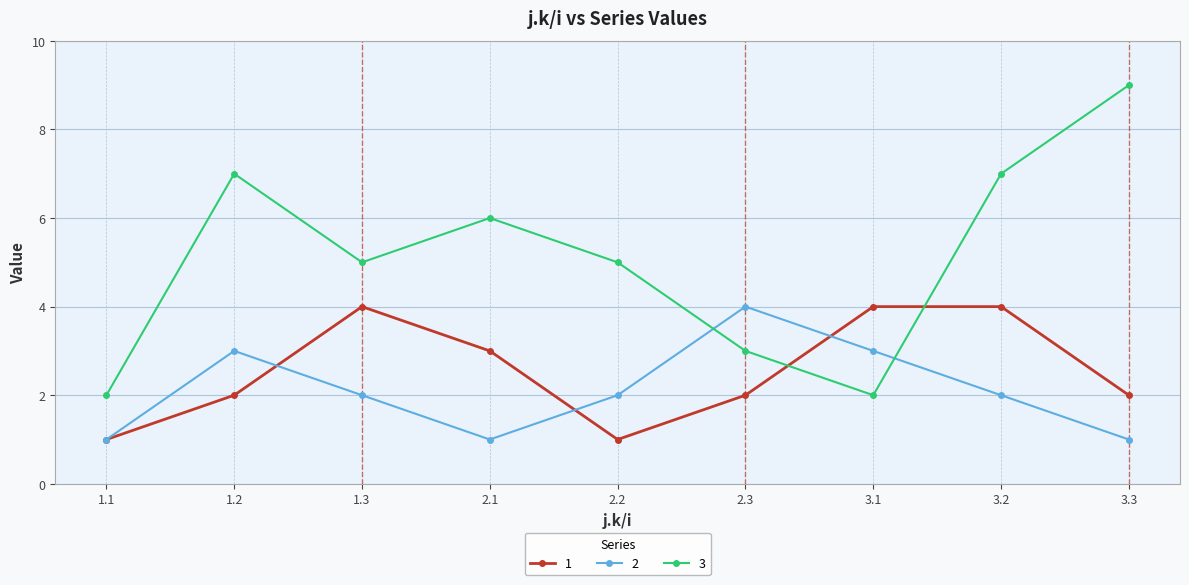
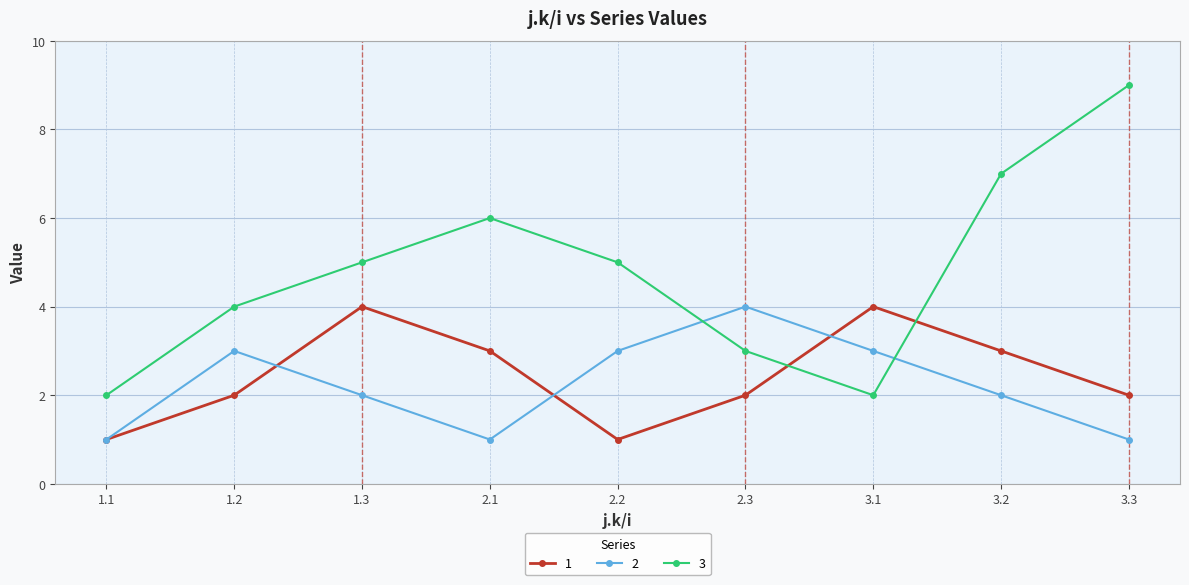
3, 1.2: 7 -> 4
2, 2.2: 2 -> 3
1, 3.2: 4 -> 3
